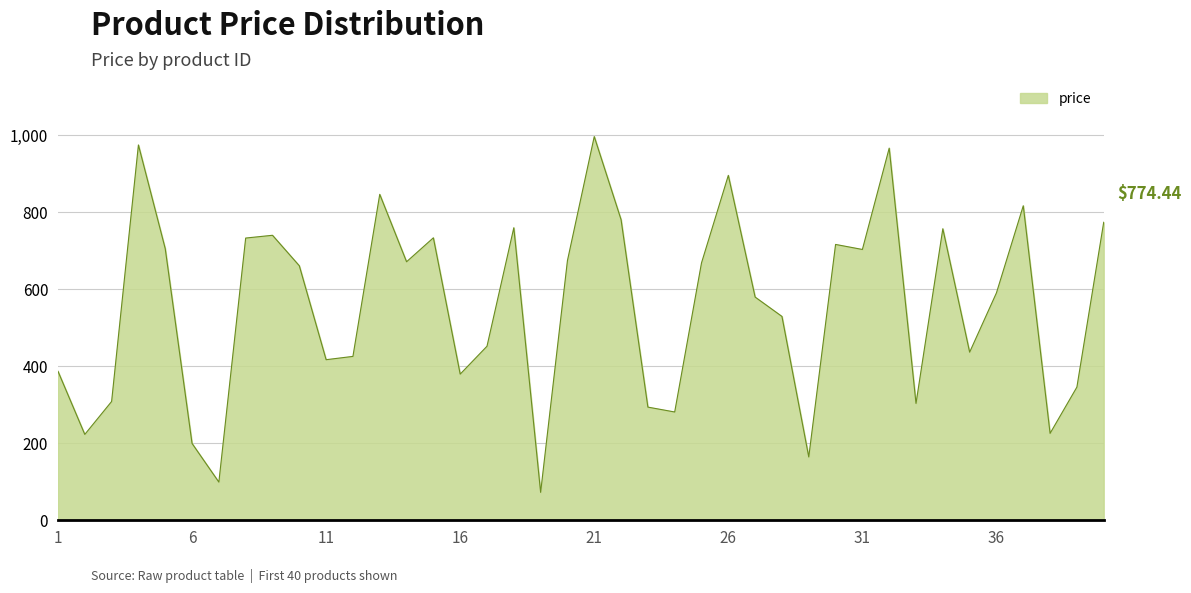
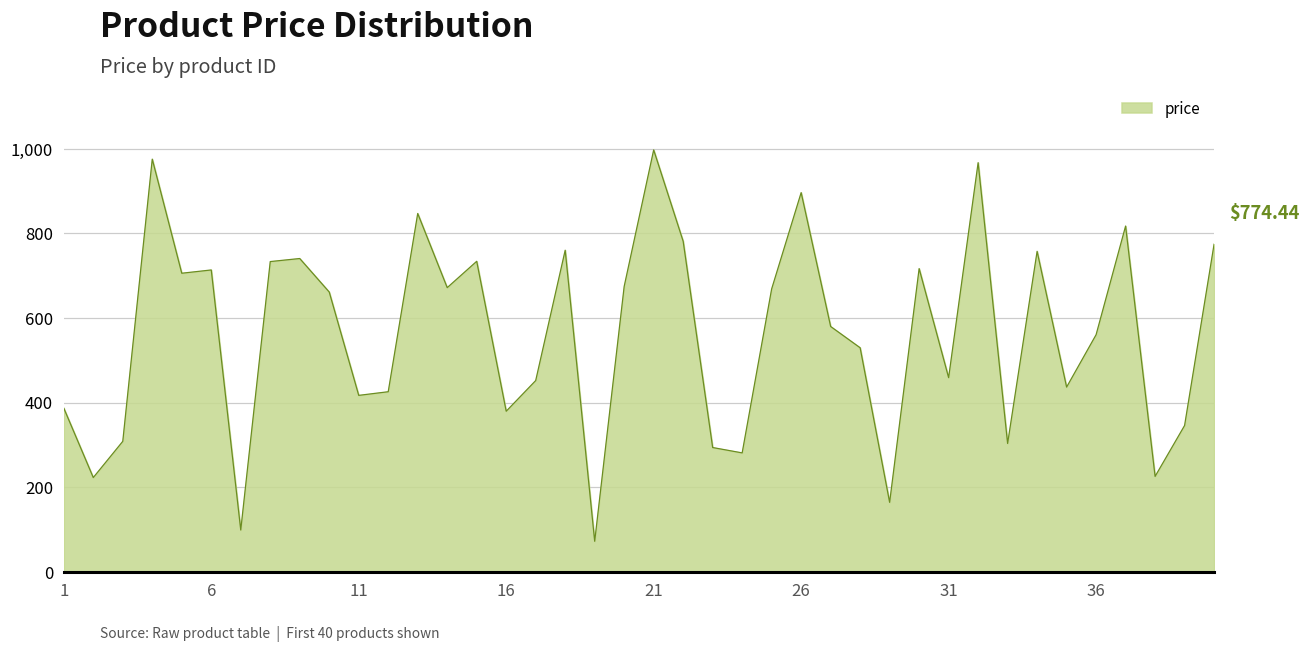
6: 200 -> 710
31: 700 -> 460
36: 590 -> 560
